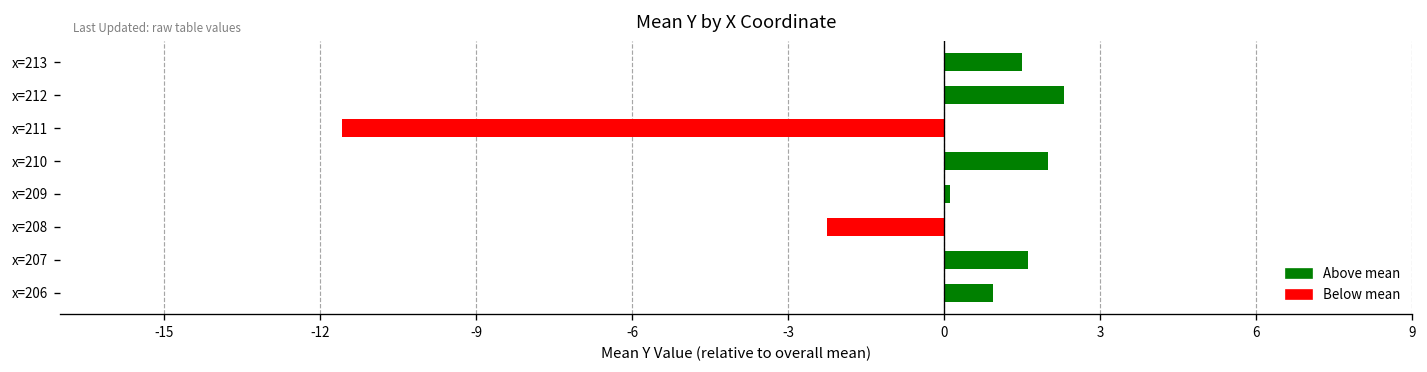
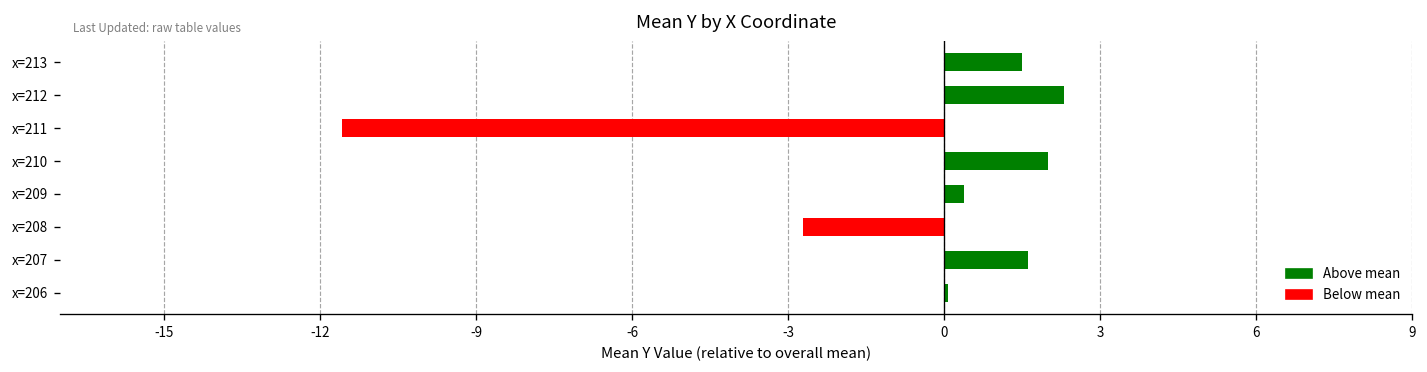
x=209: 0.1 -> 0.4
x=208: -2.3 -> -2.7
x=206: 0.9 -> 0.1
